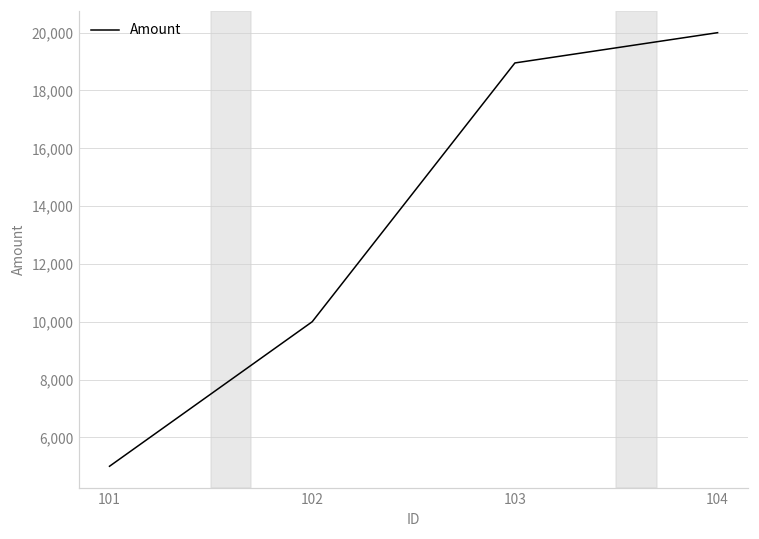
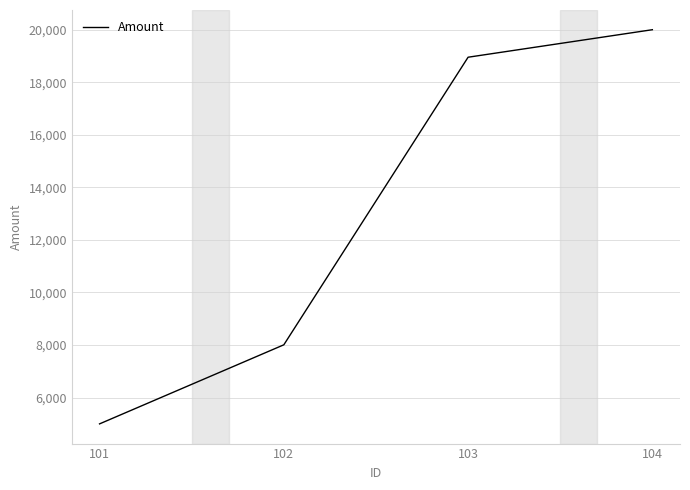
102: 10,000 -> 8,000
